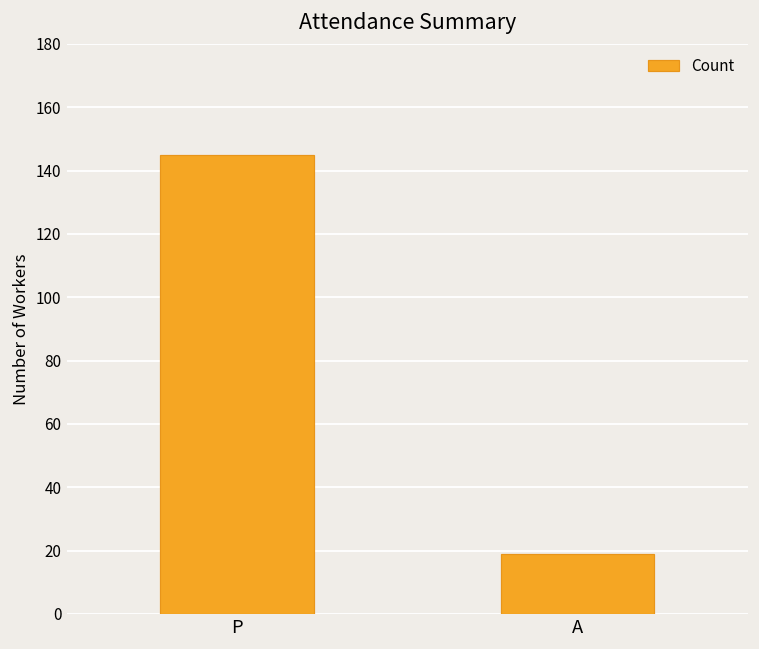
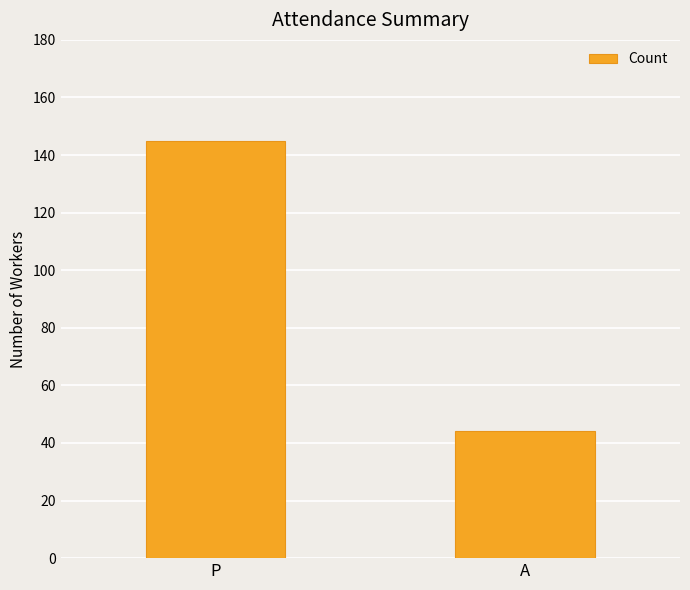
A: 19 -> 44
